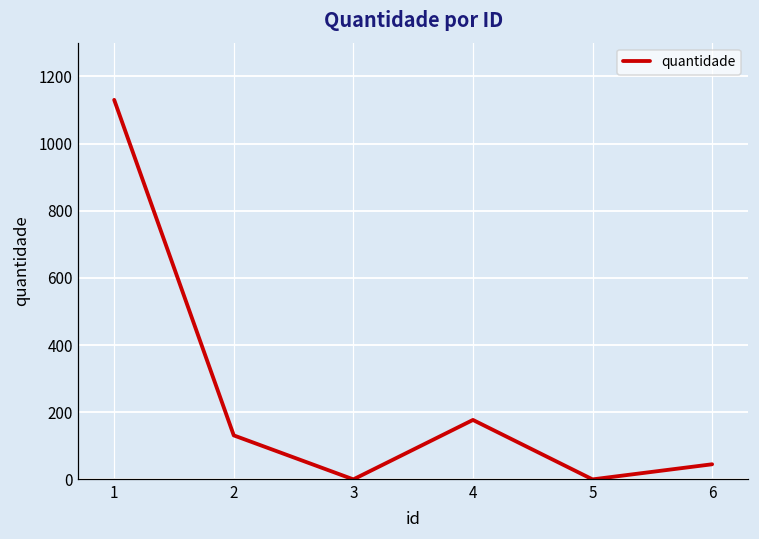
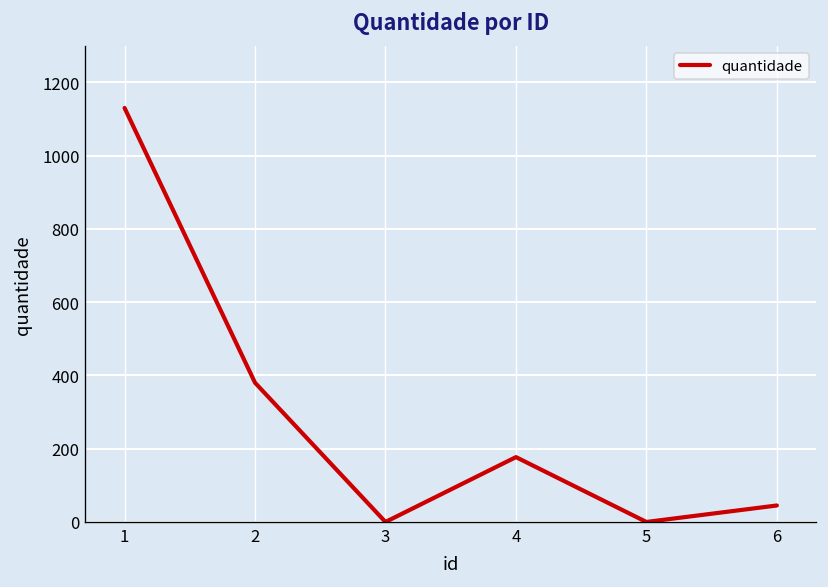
2: 130 -> 380
